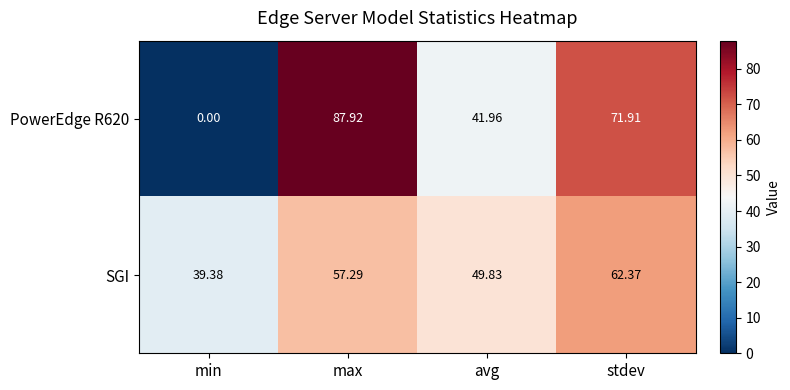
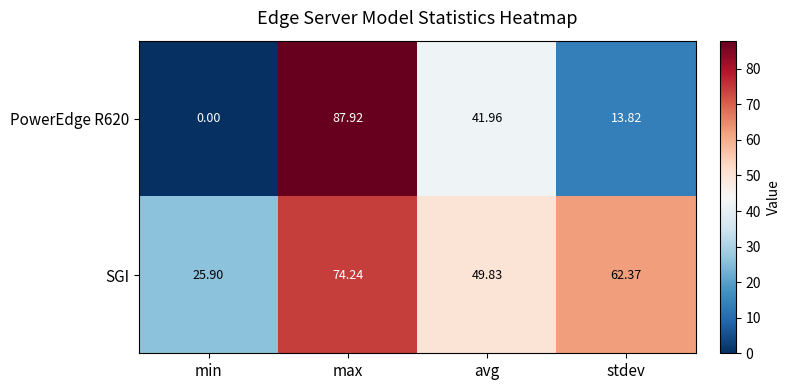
PowerEdge R620, stdev: 71.91 -> 13.82
SGI, min: 39.38 -> 25.90
SGI, max: 57.29 -> 74.24
